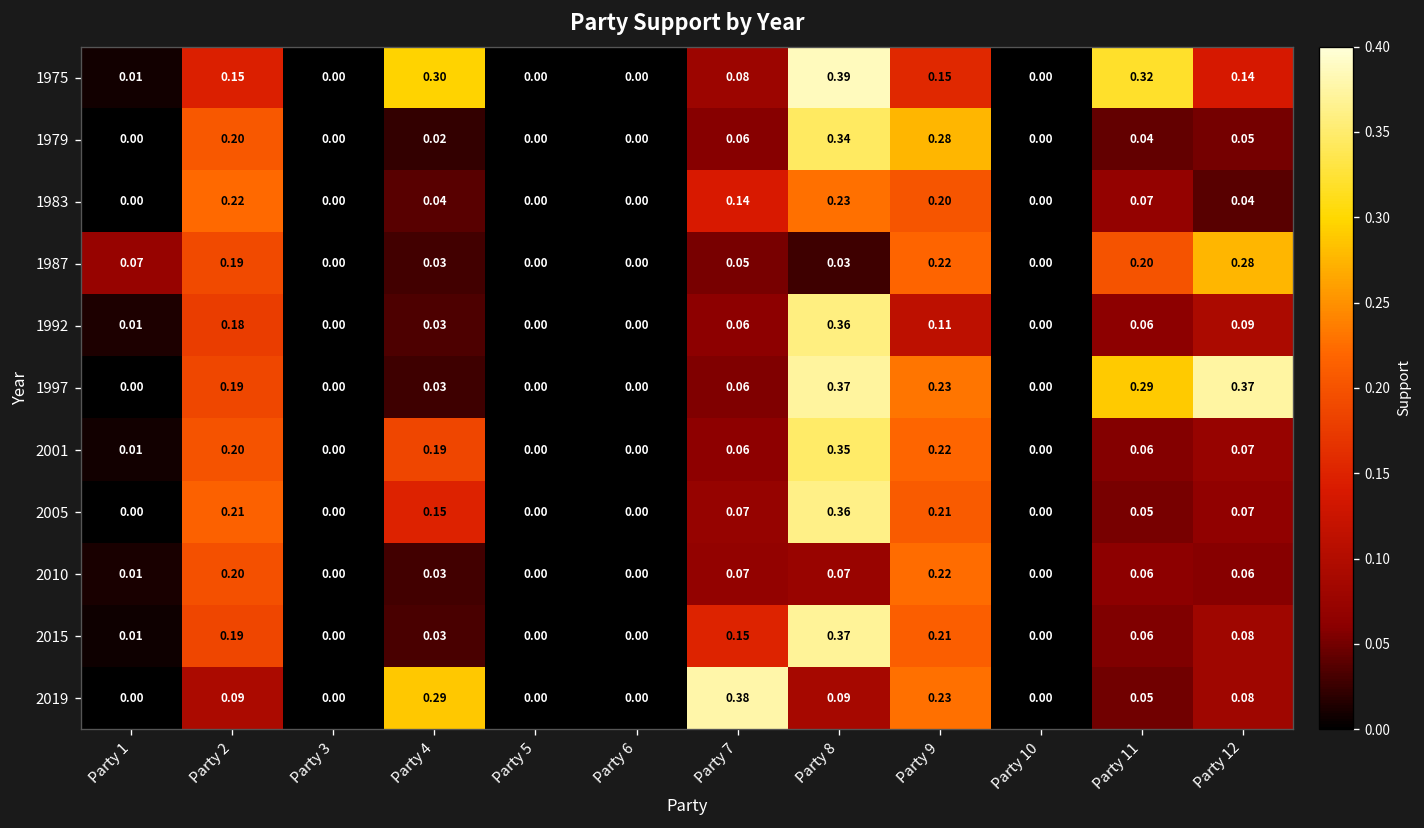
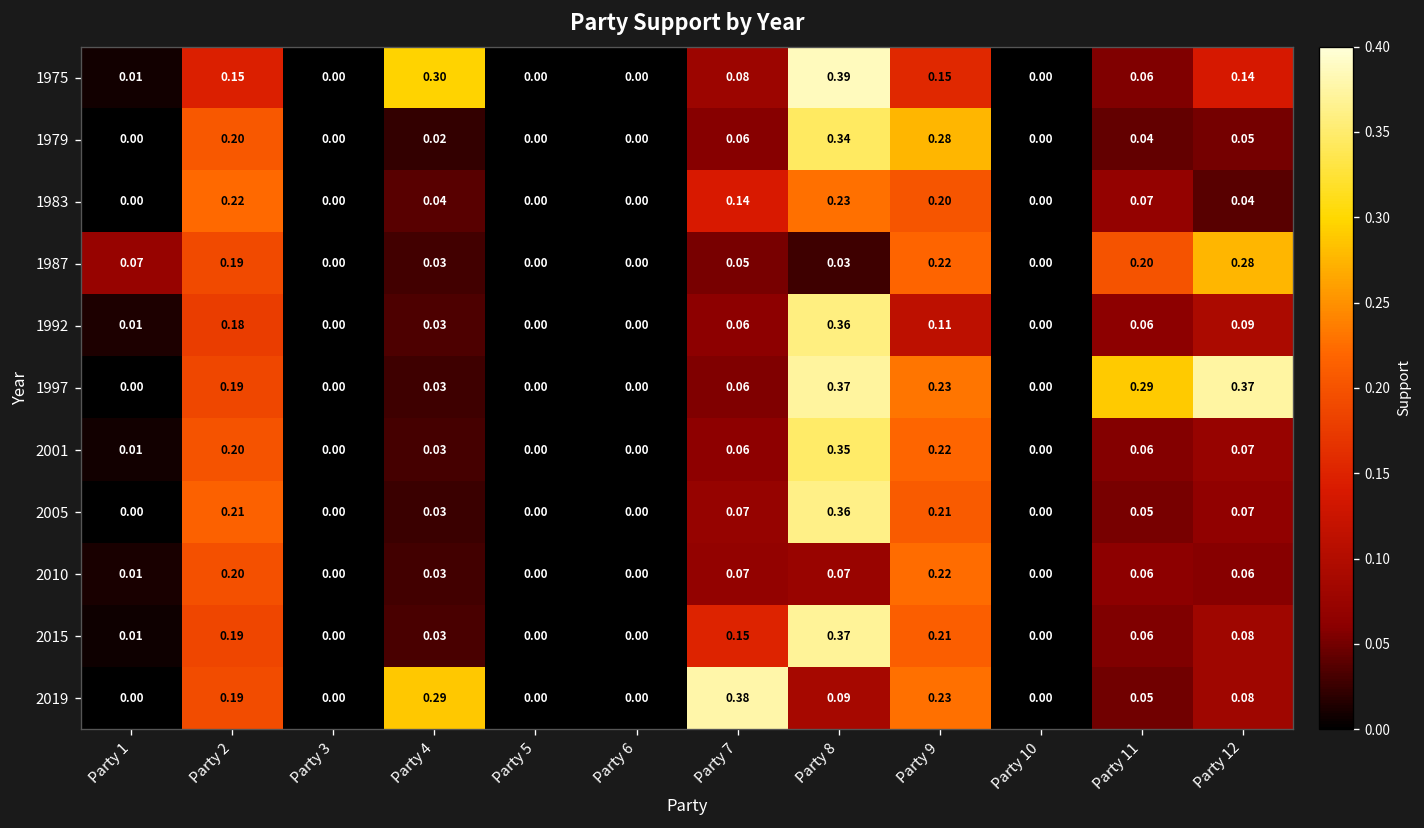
1975, Party 11: 0.32 -> 0.06
2001, Party 4: 0.19 -> 0.03
2005, Party 4: 0.15 -> 0.03
2019, Party 2: 0.09 -> 0.19
